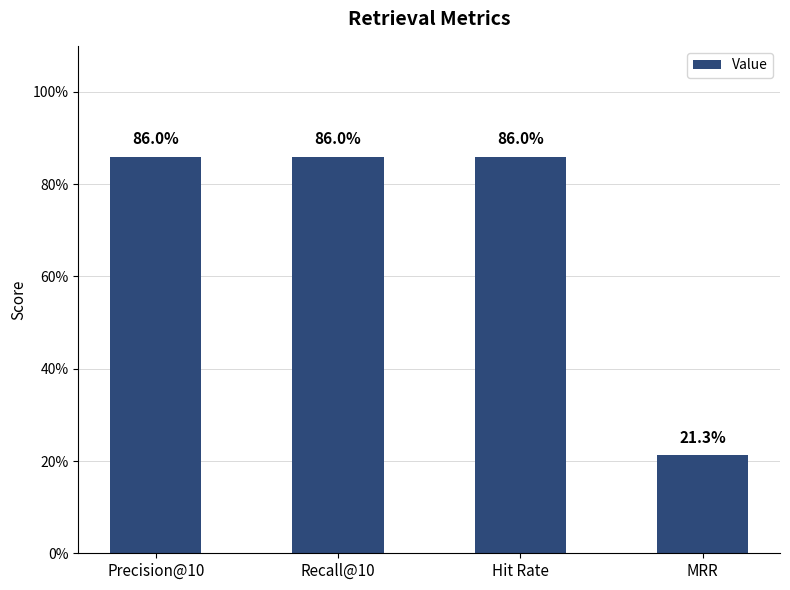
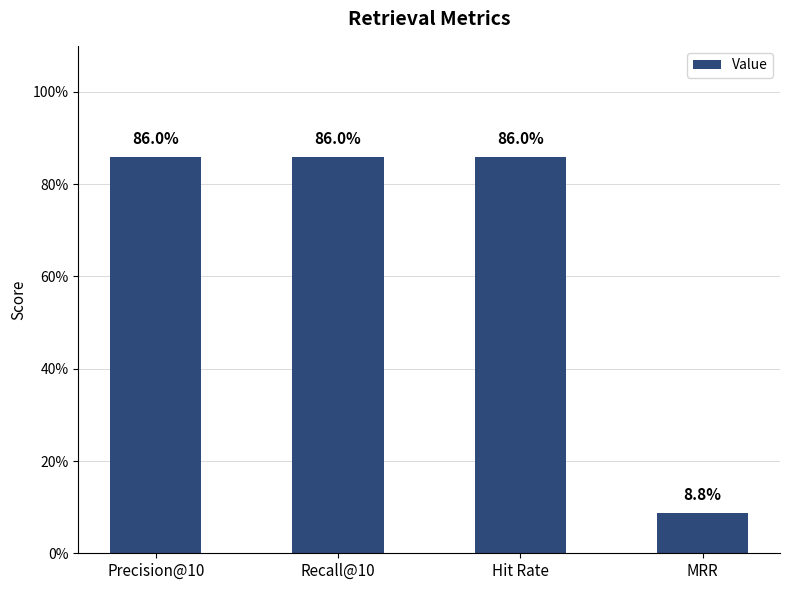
MRR: 21.3% -> 8.8%
